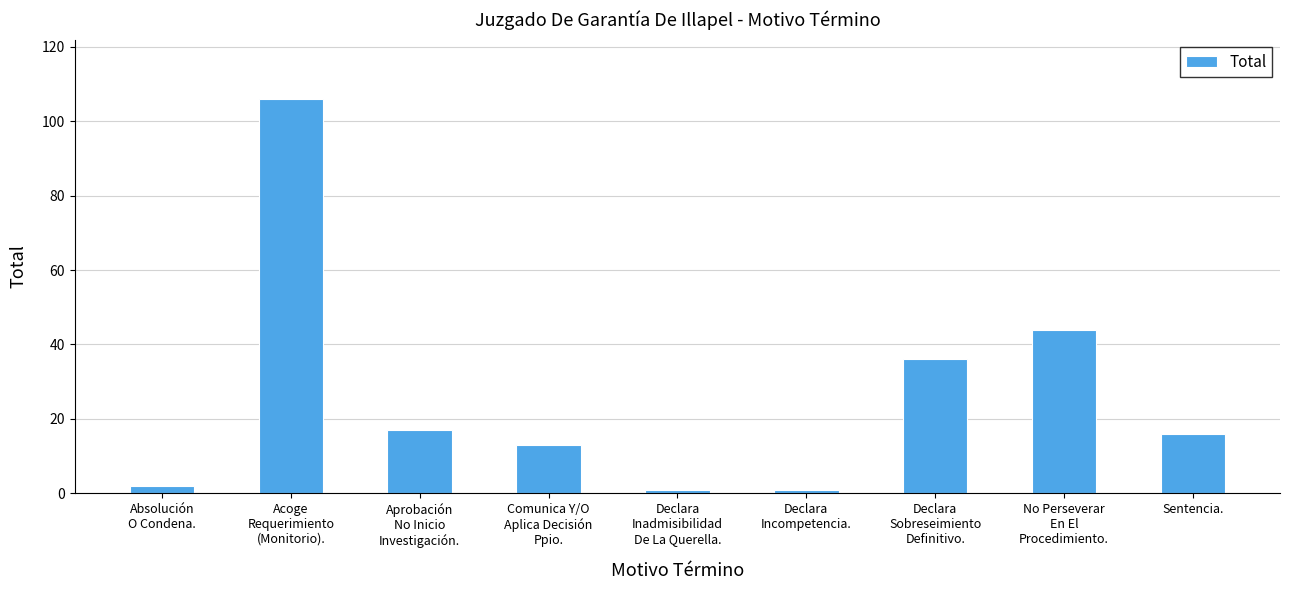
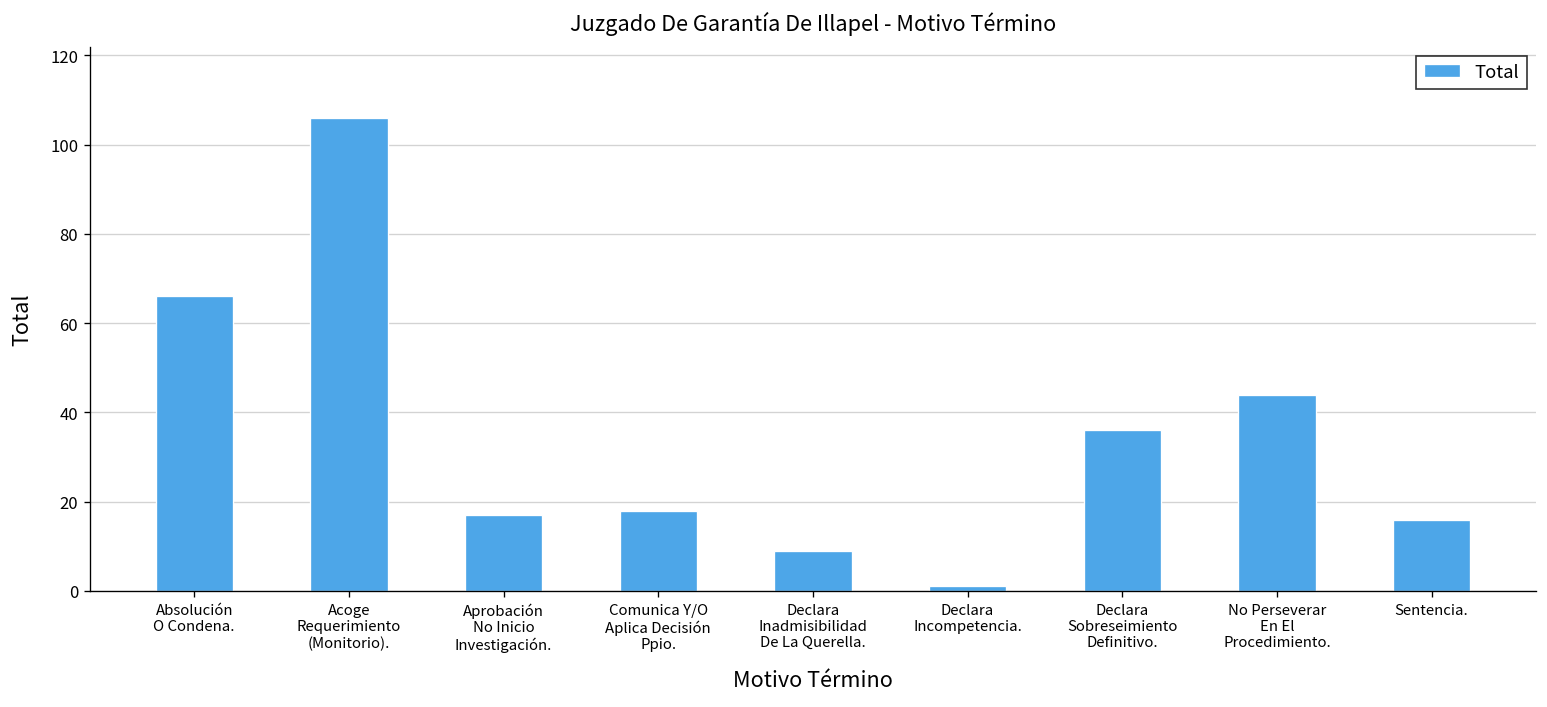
Absolución O Condena.: 2 -> 66
Comunica Y/O Aplica Decisión Ppio.: 13 -> 18
Declara Inadmisibilidad De La Querella.: 1 -> 9
